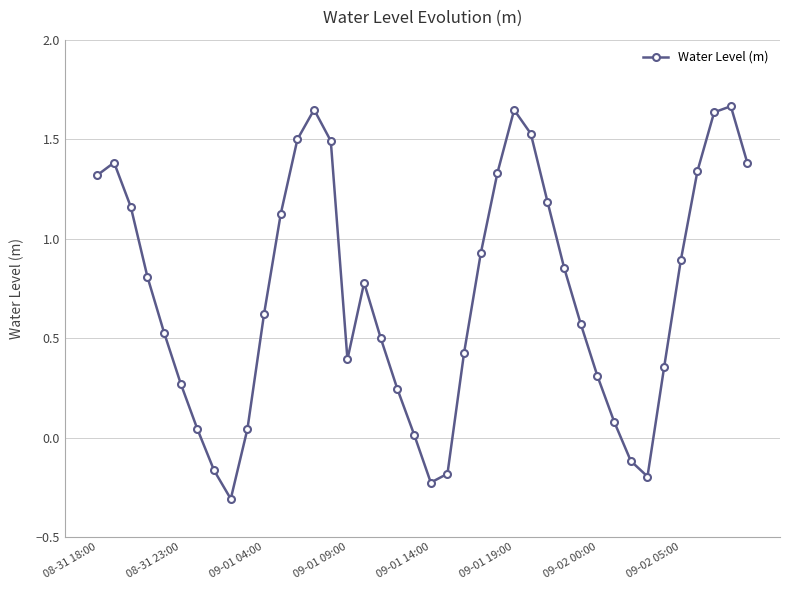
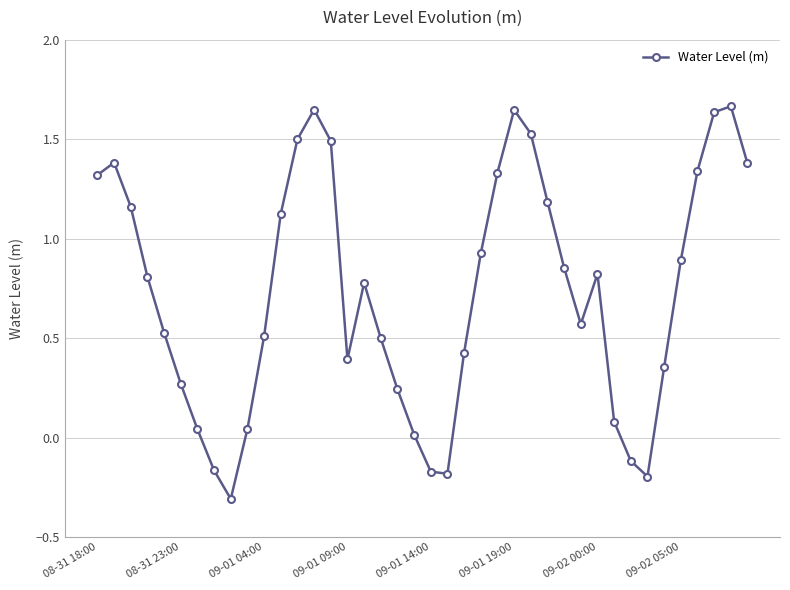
09-01 04:00: 0.62 -> 0.51
09-01 14:00: -0.23 -> -0.17
09-02 00:00: 0.31 -> 0.82
